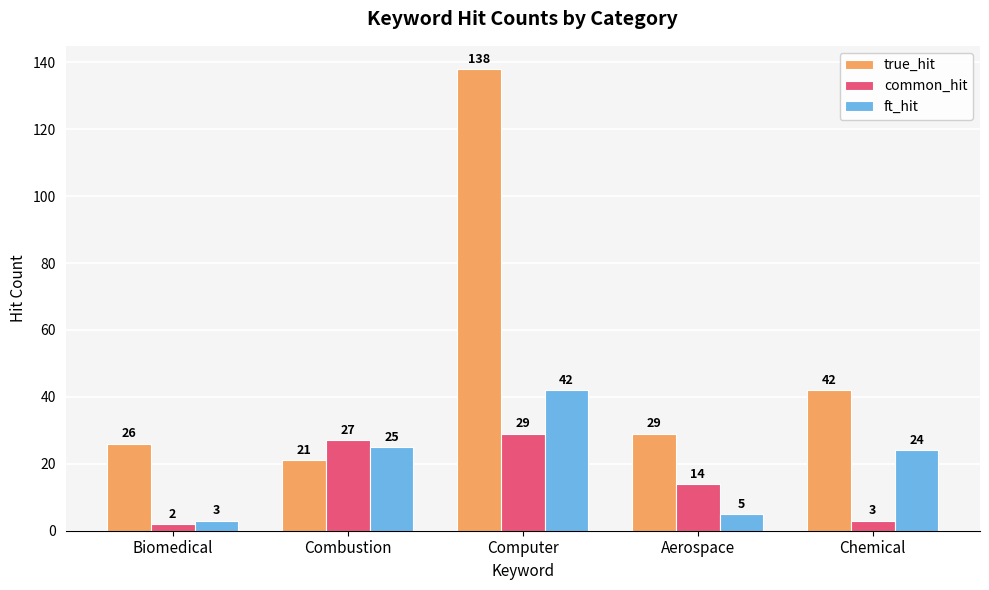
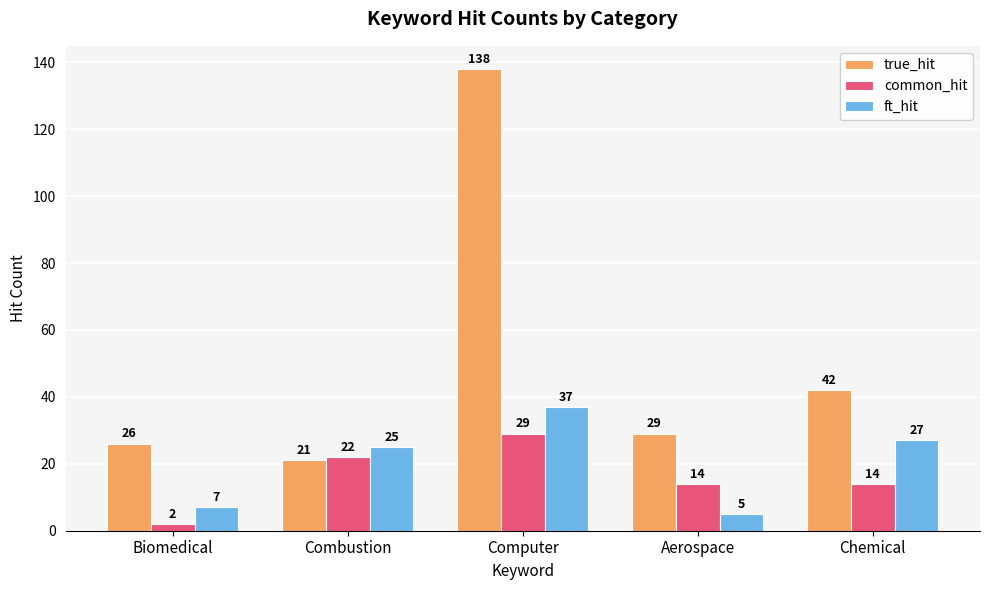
ft_hit, Biomedical: 3 -> 7
common_hit, Combustion: 27 -> 22
ft_hit, Computer: 42 -> 37
common_hit, Chemical: 3 -> 14
ft_hit, Chemical: 24 -> 27
